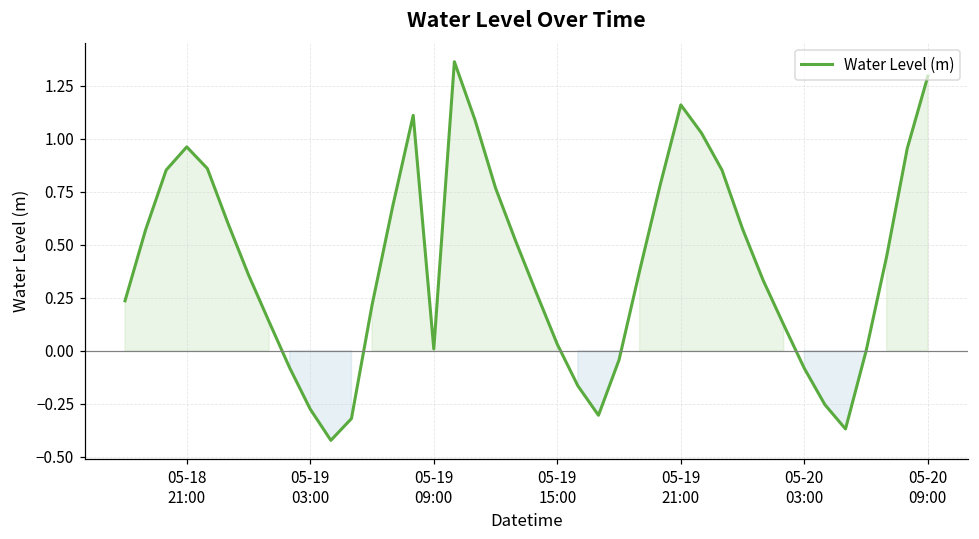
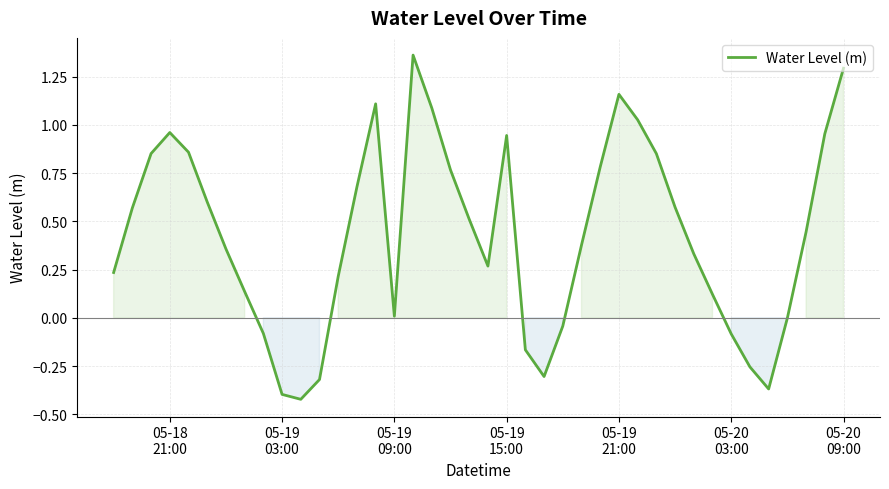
05-19 03:00: -0.28 -> -0.40
05-19 15:00: 0.03 -> 0.95
